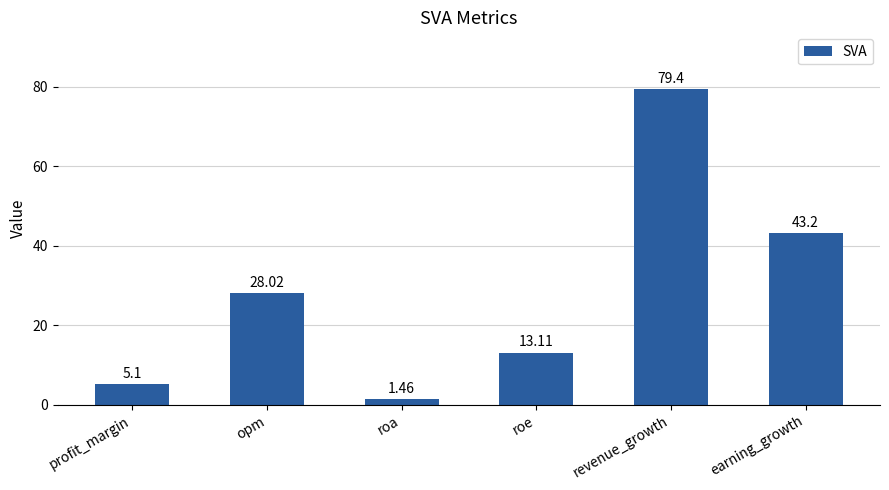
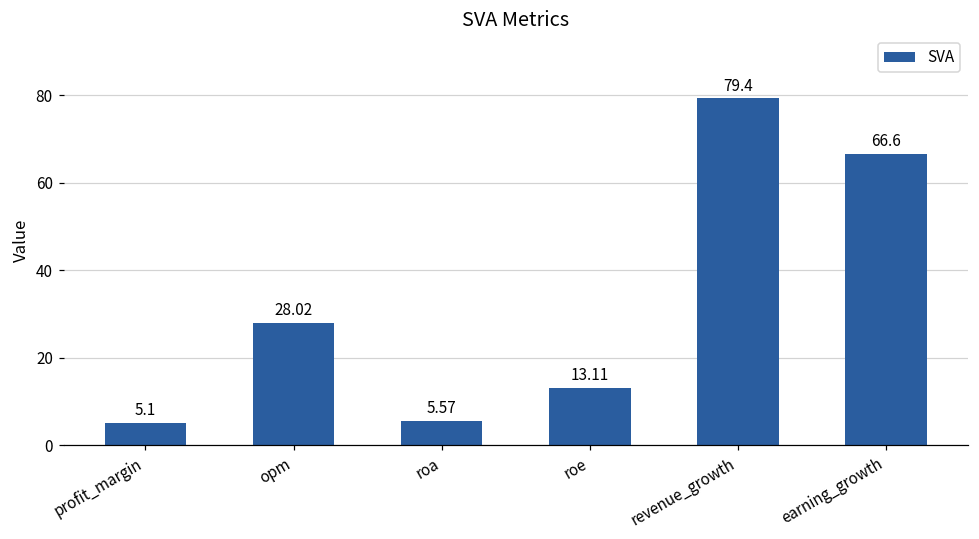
roa: 1.46 -> 5.57
earning_growth: 43.2 -> 66.6
